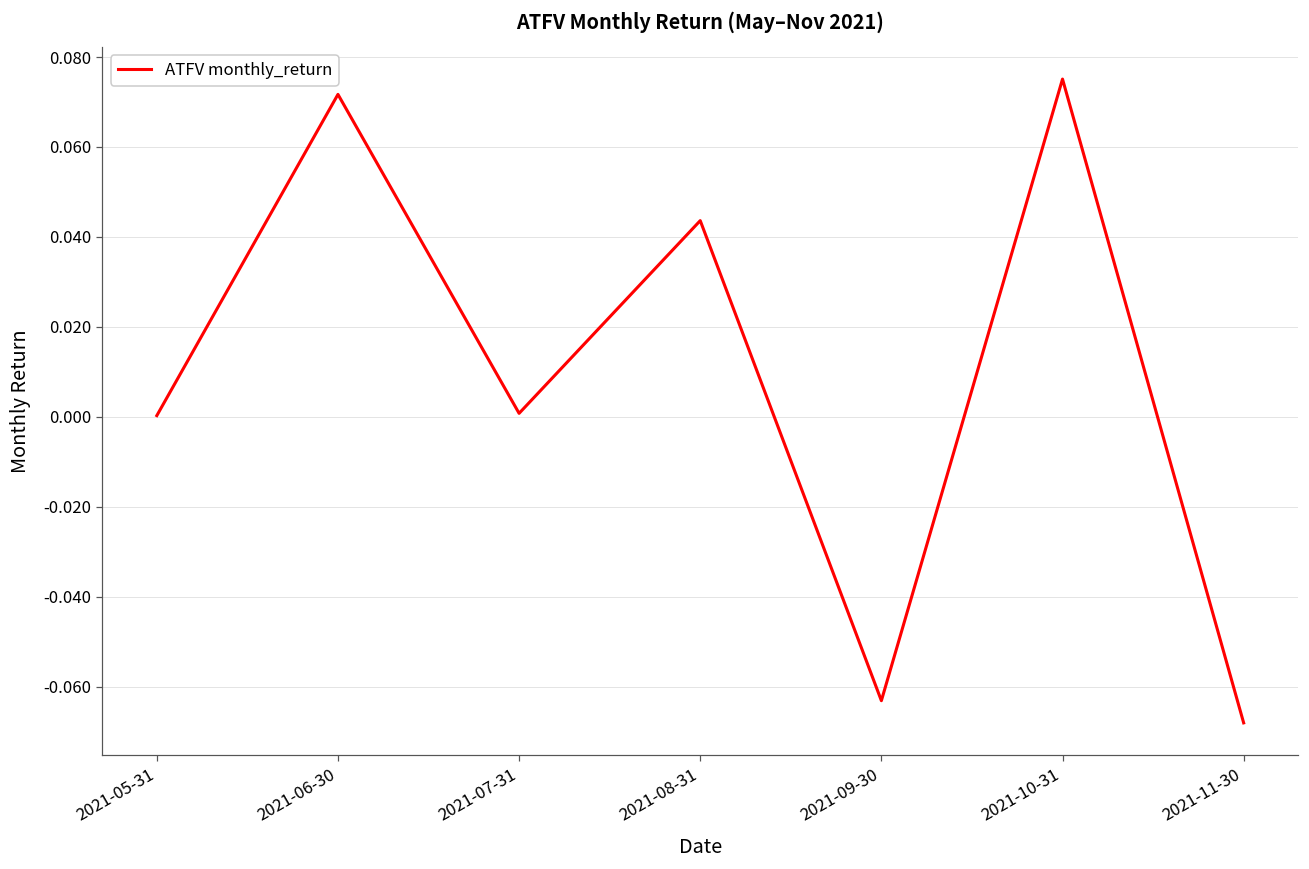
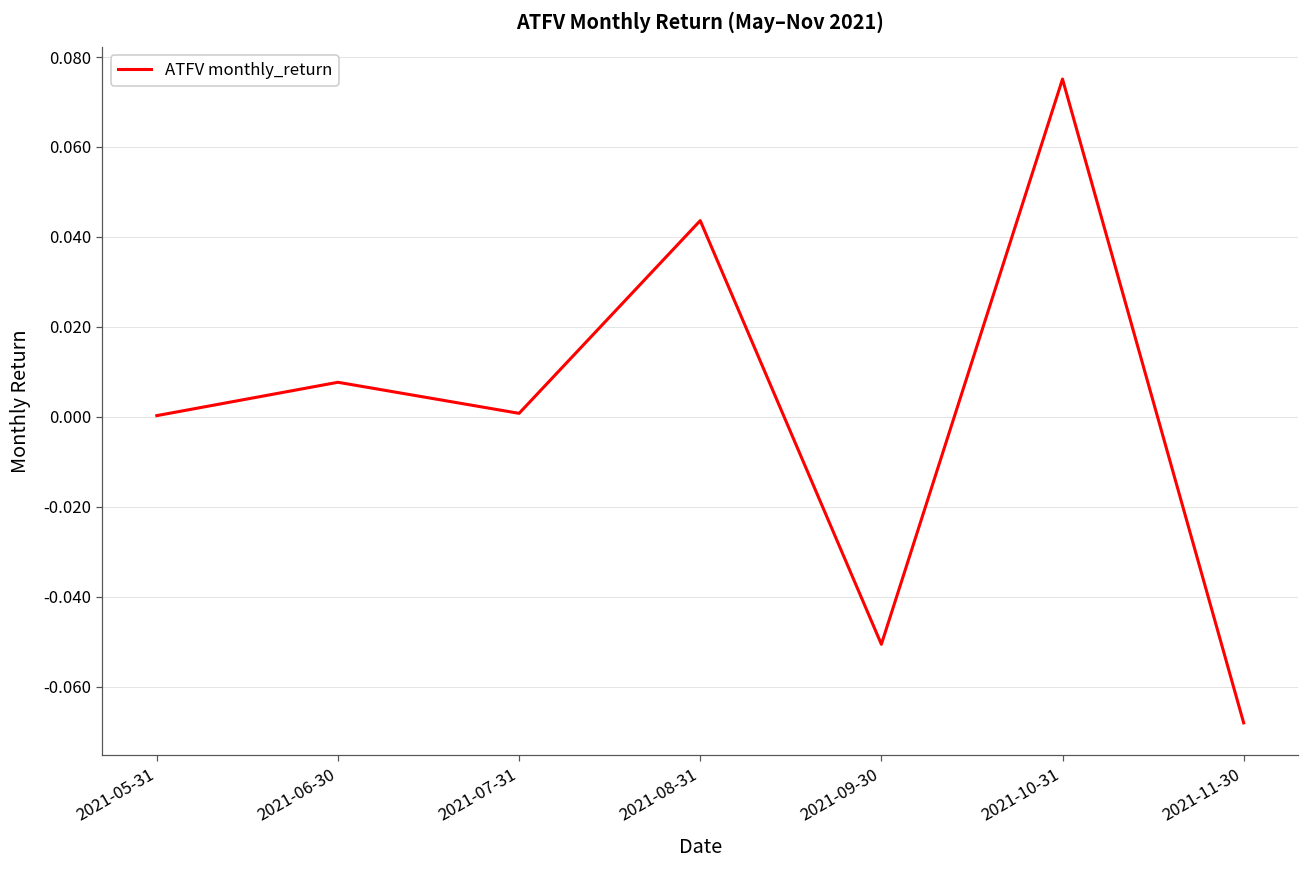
2021-06-30: 0.072 -> 0.008
2021-09-30: -0.063 -> -0.051
